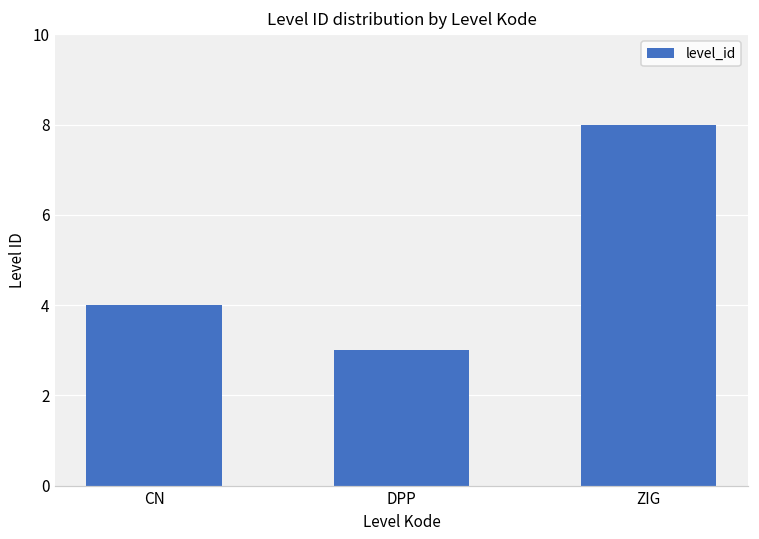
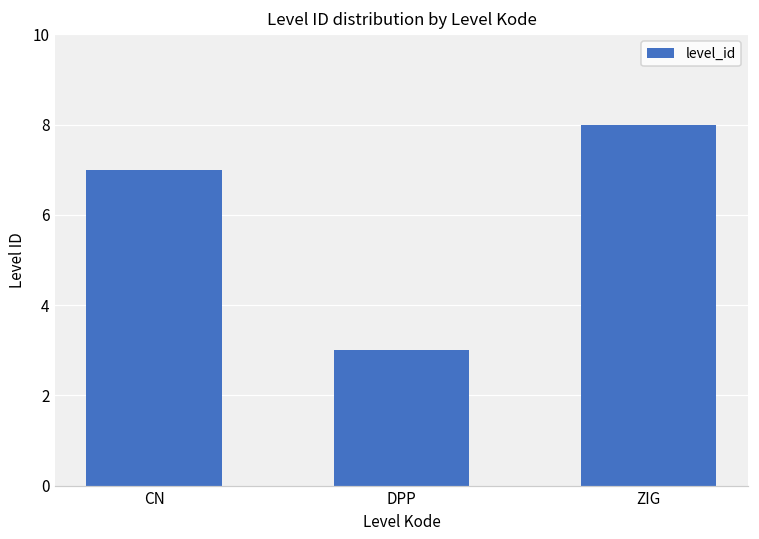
CN: 4 -> 7
